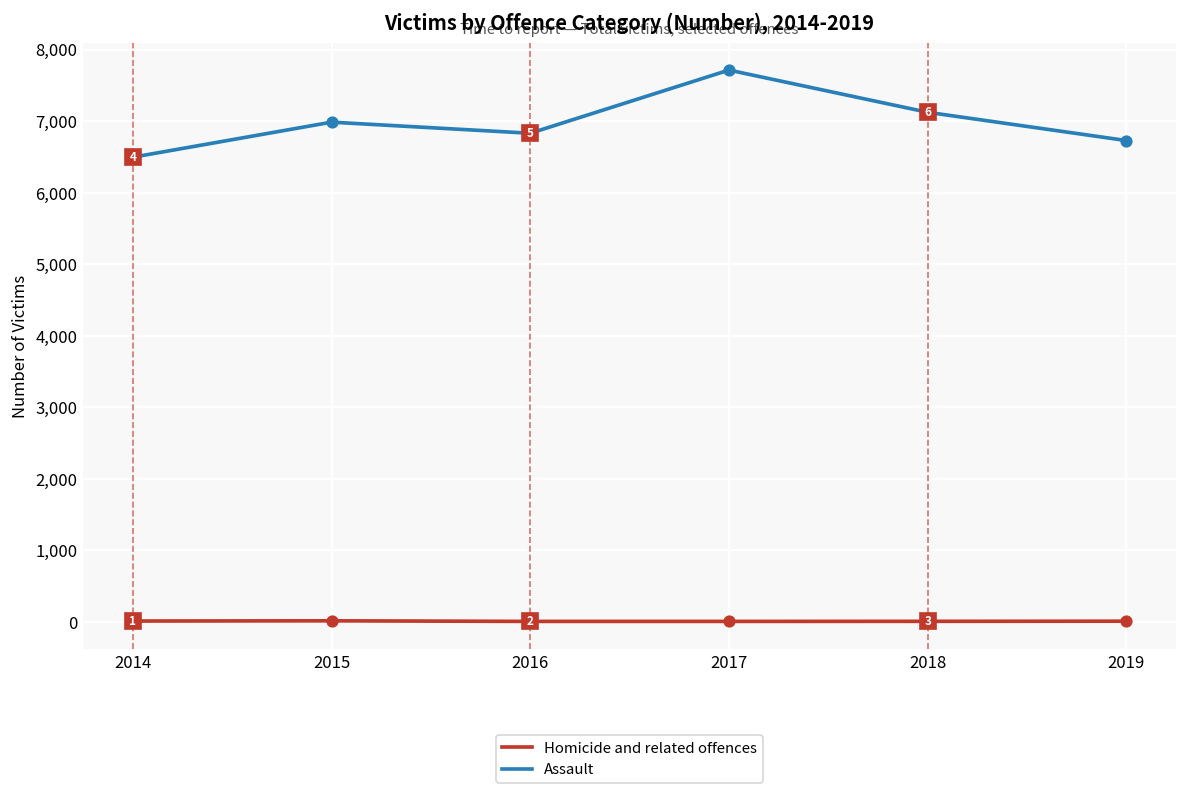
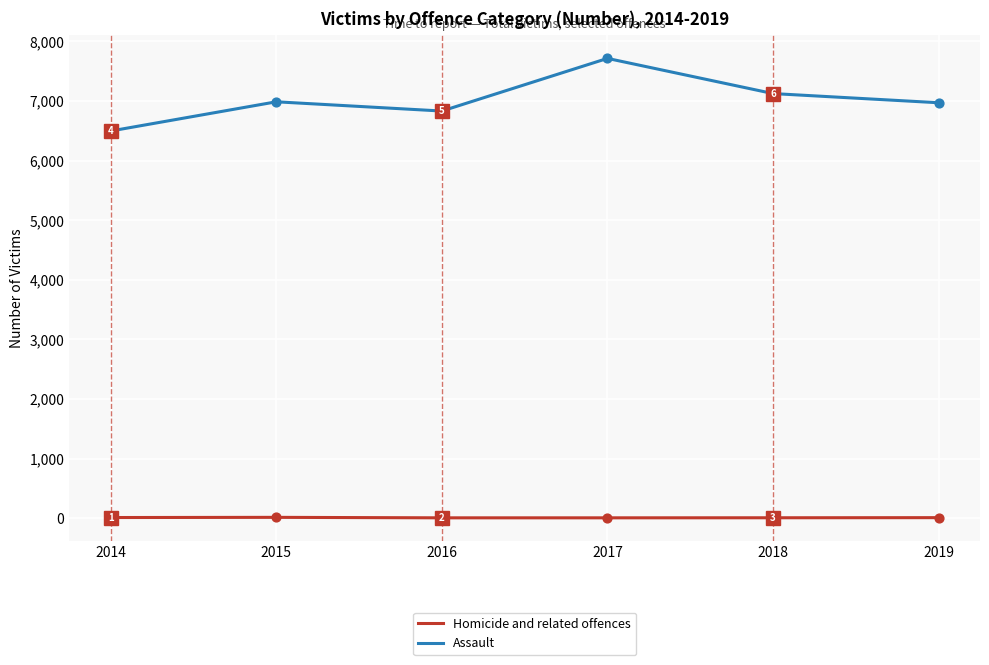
Assault, 2019: 6,700 -> 7,000
